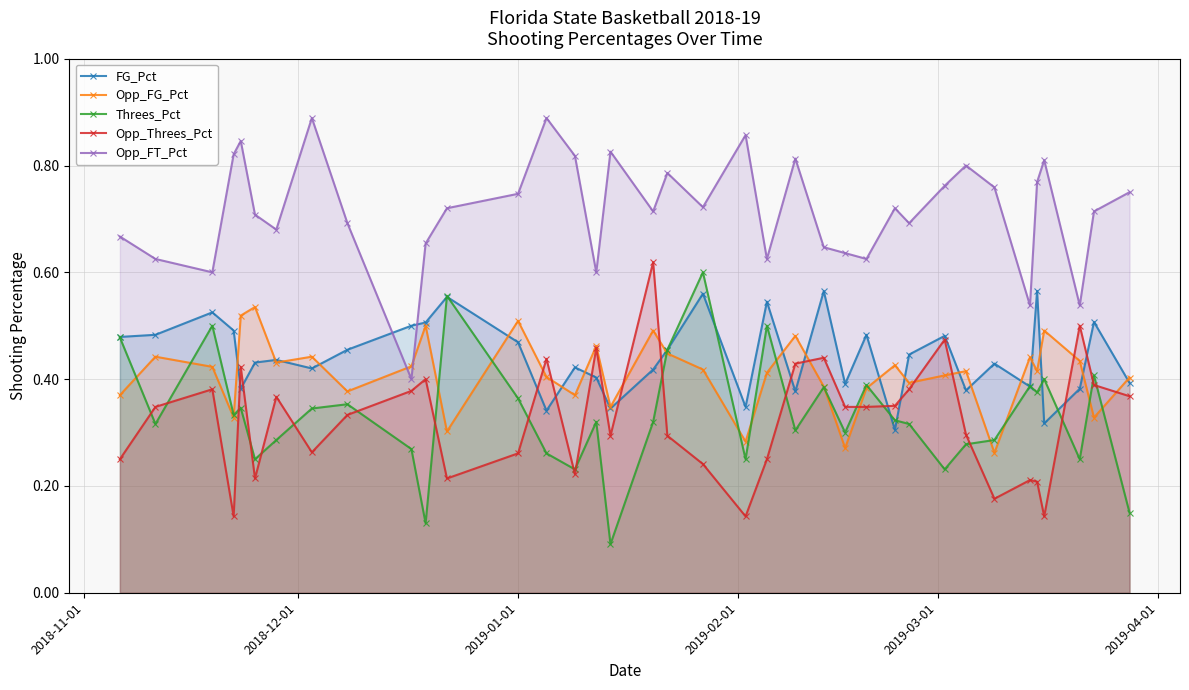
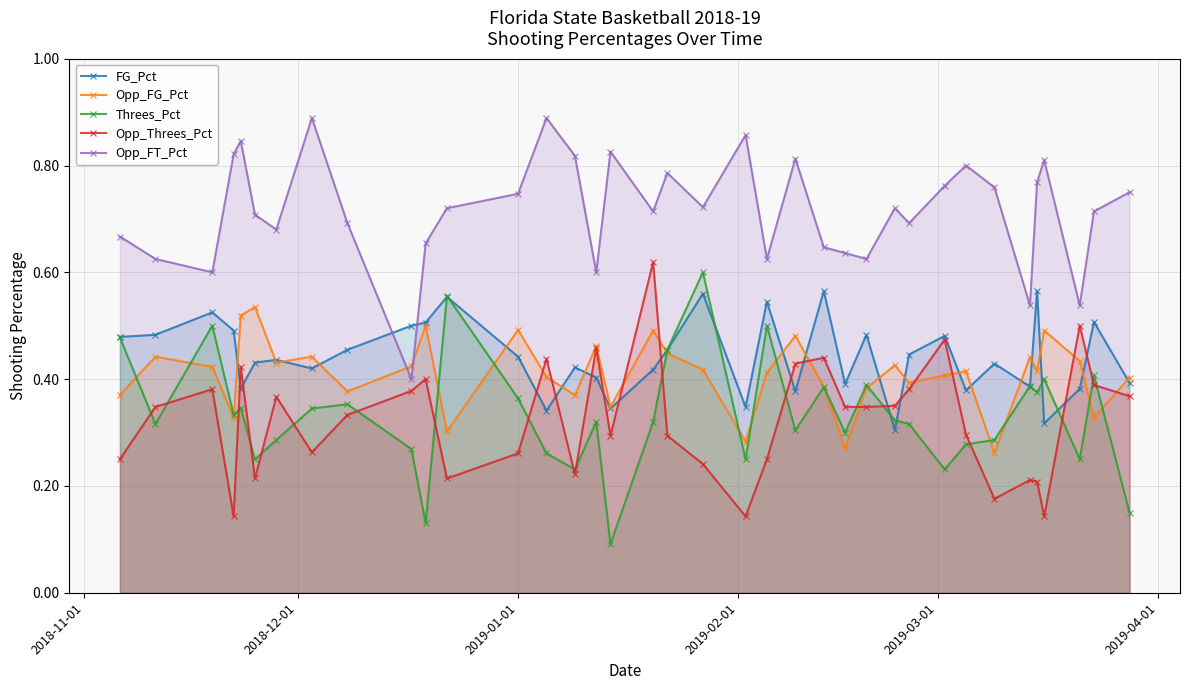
FG_Pct, 2019-01-01: 0.47 -> 0.44
Opp_FG_Pct, 2019-01-01: 0.51 -> 0.49
